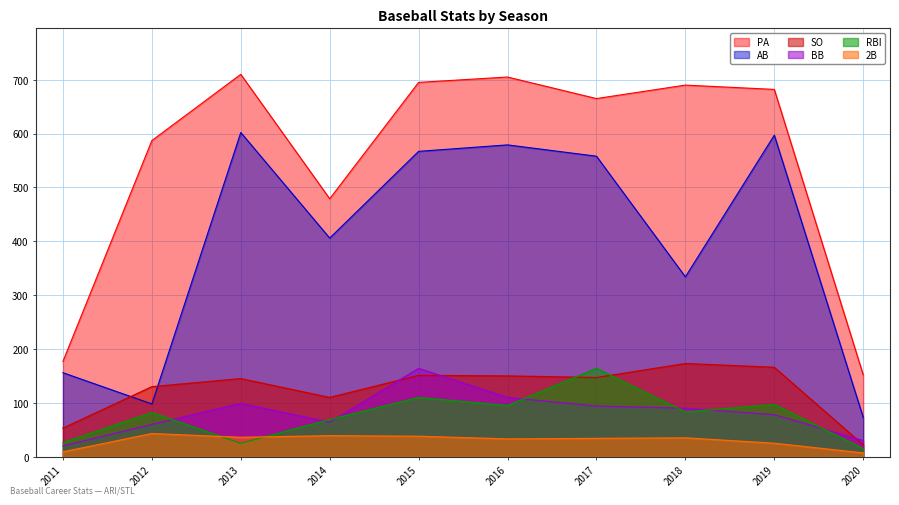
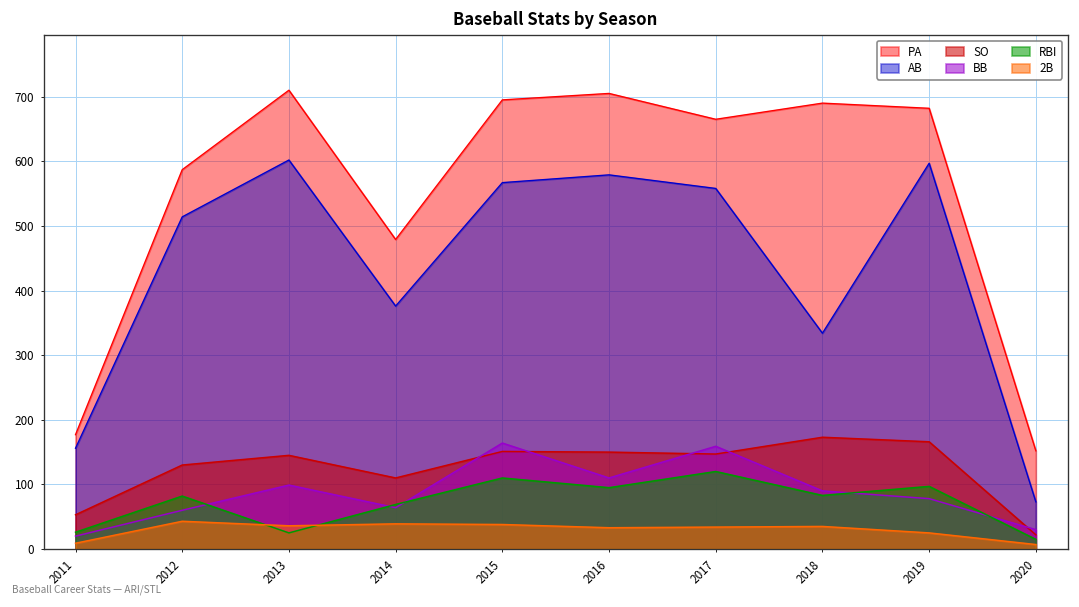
AB, 2012: 100 -> 510
AB, 2014: 410 -> 380
BB, 2017: 90 -> 160
RBI, 2017: 160 -> 120
